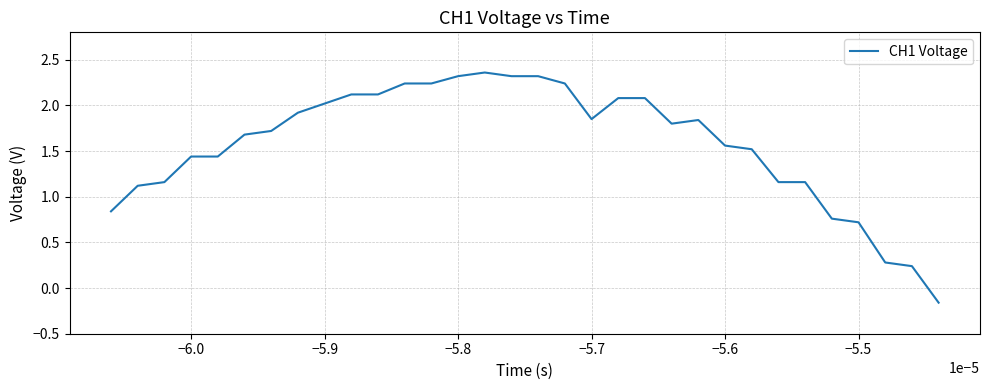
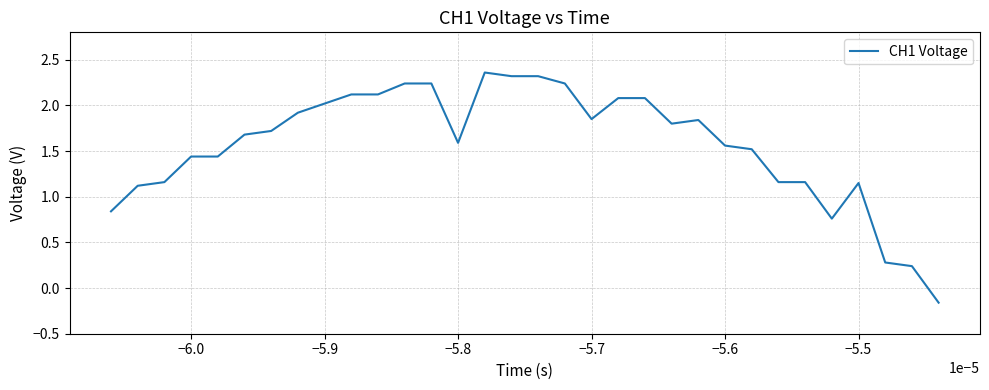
−5.8: 2.3 -> 1.6
−5.5: 0.7 -> 1.2
